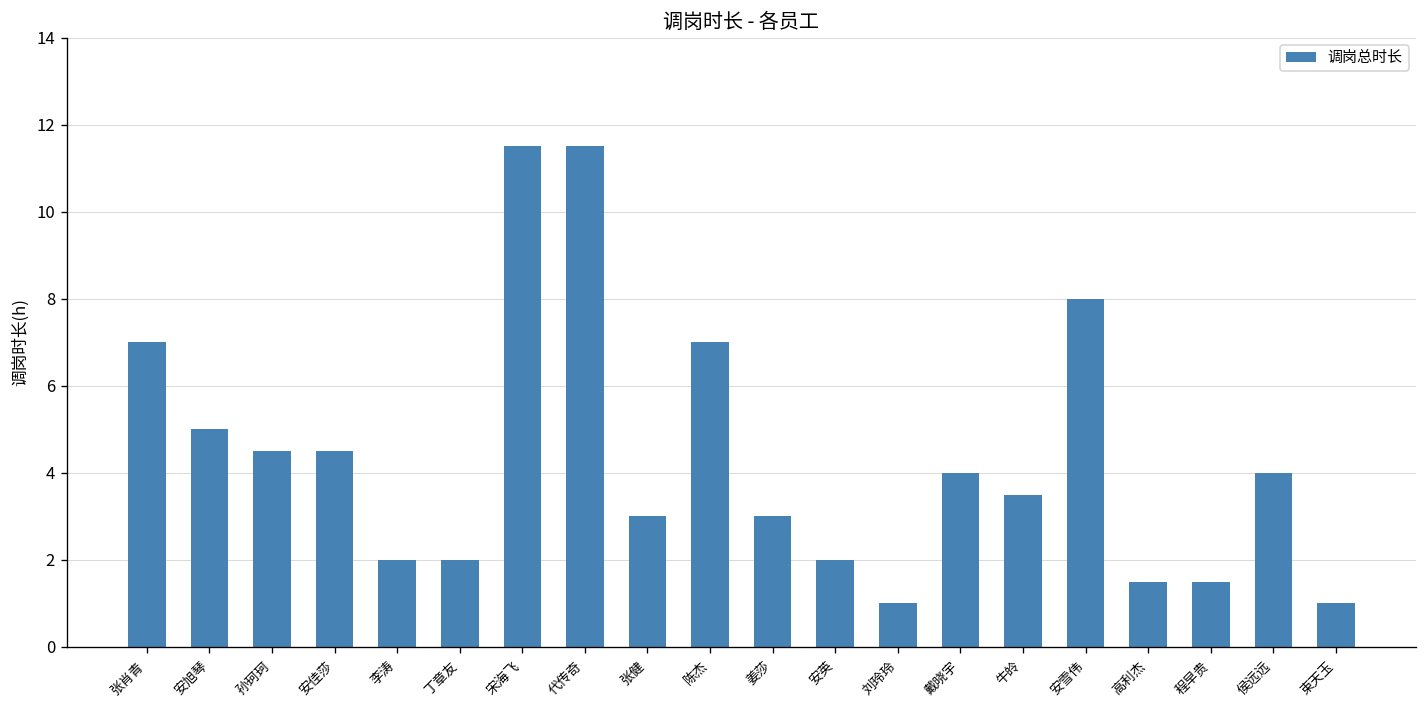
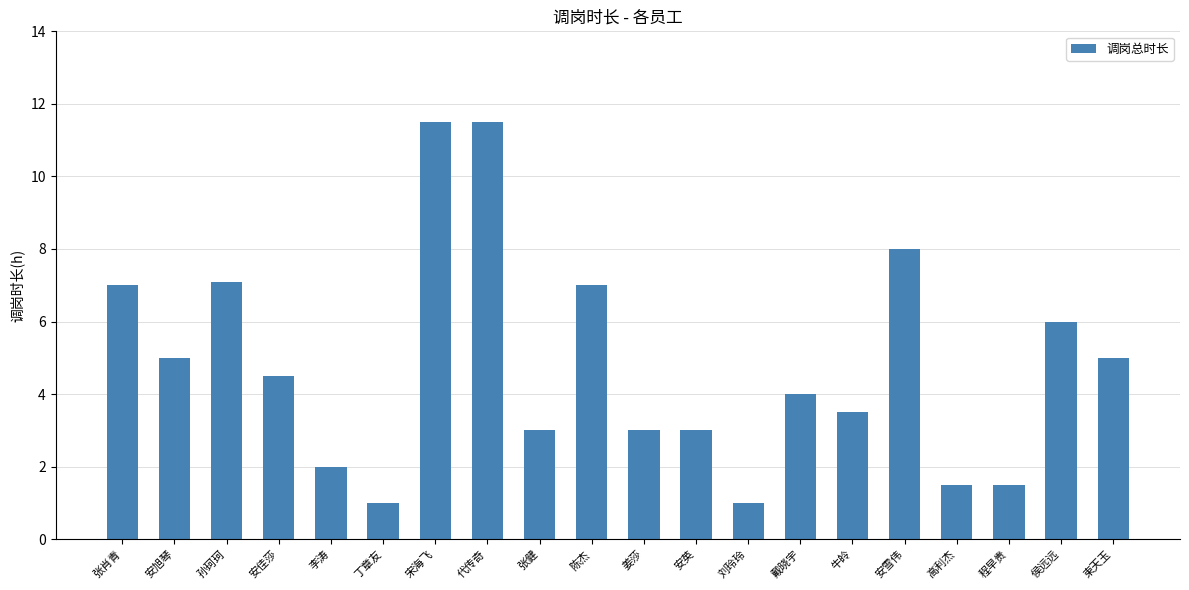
孙珂珂: 4.5 -> 7.1
丁章友: 2 -> 1
安英: 2 -> 3
侯远远: 4 -> 6
束天玉: 1 -> 5
